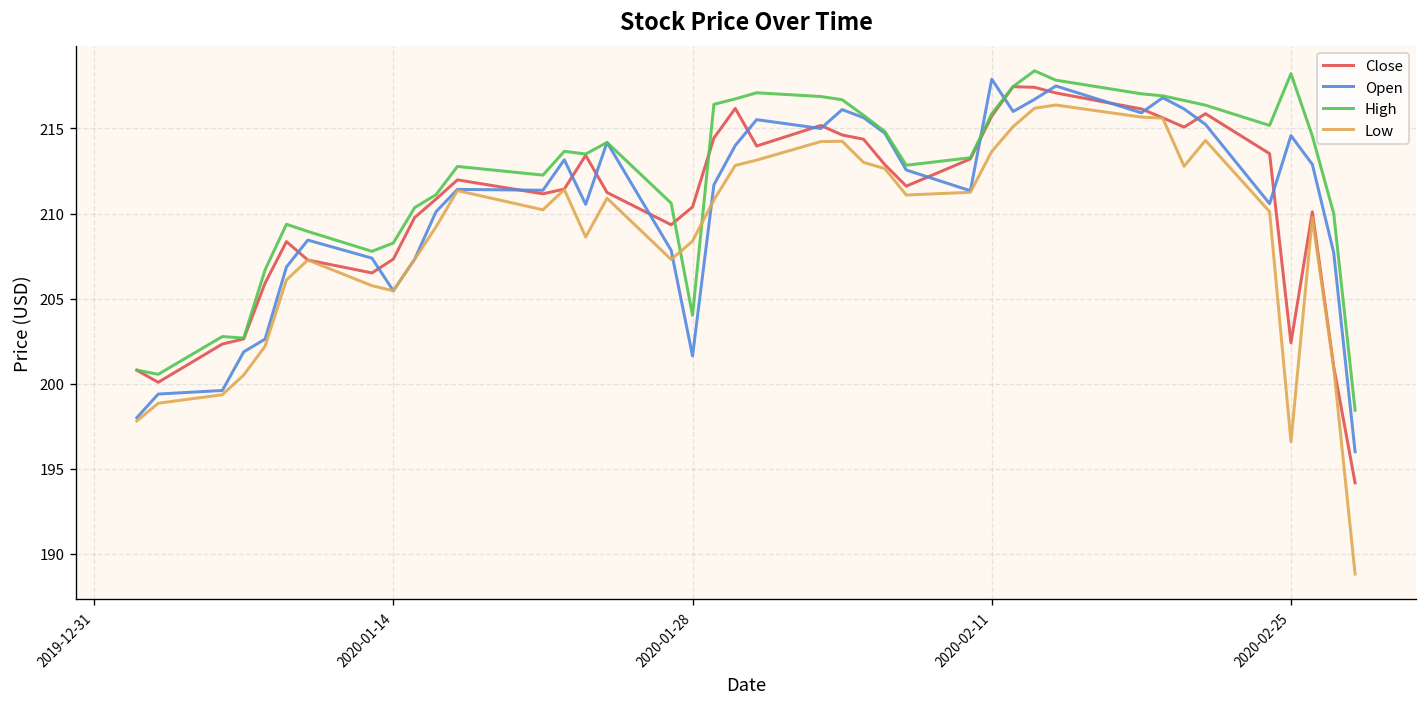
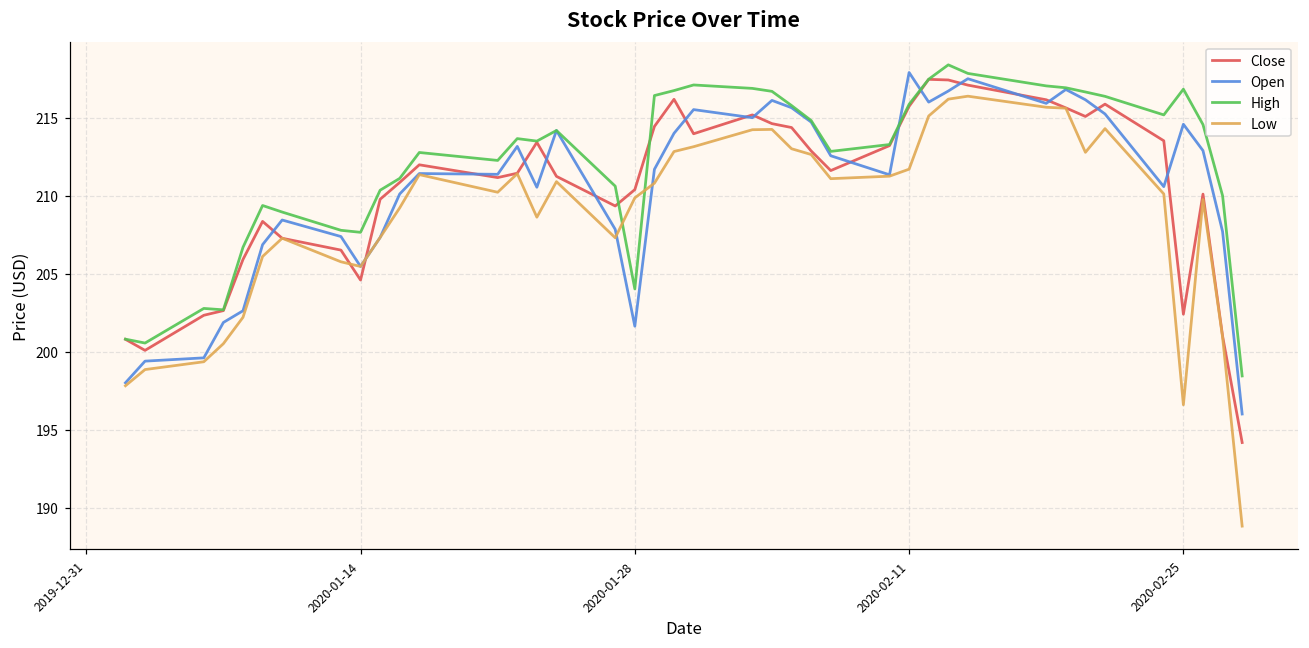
Close, 2020-01-14: 207.3 -> 204.6
High, 2020-01-14: 208.3 -> 207.7
Low, 2020-01-28: 208.4 -> 209.9
Low, 2020-02-11: 213.7 -> 211.7
High, 2020-02-25: 218.2 -> 216.8
